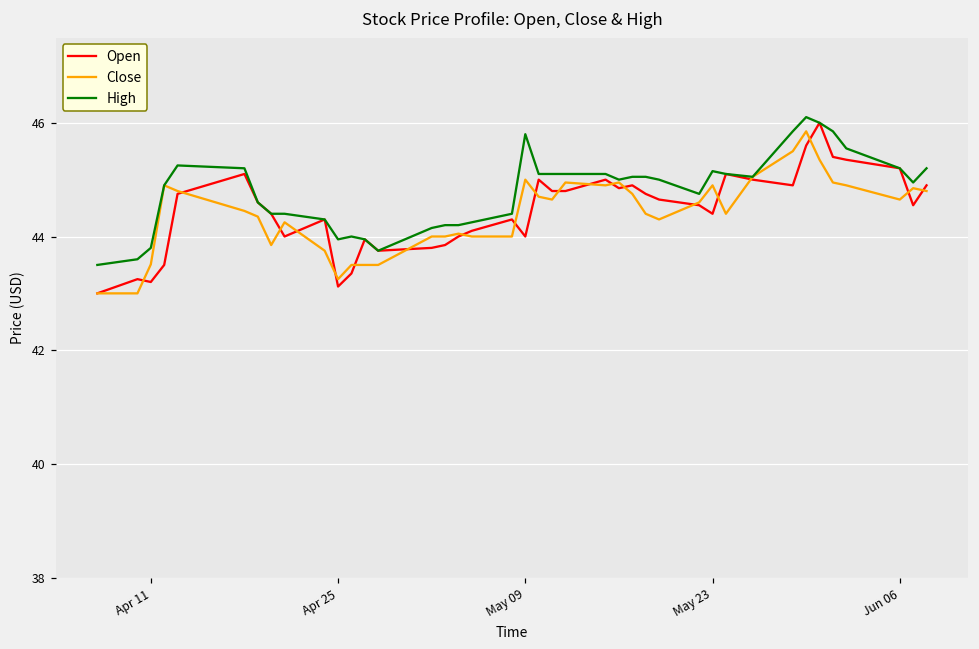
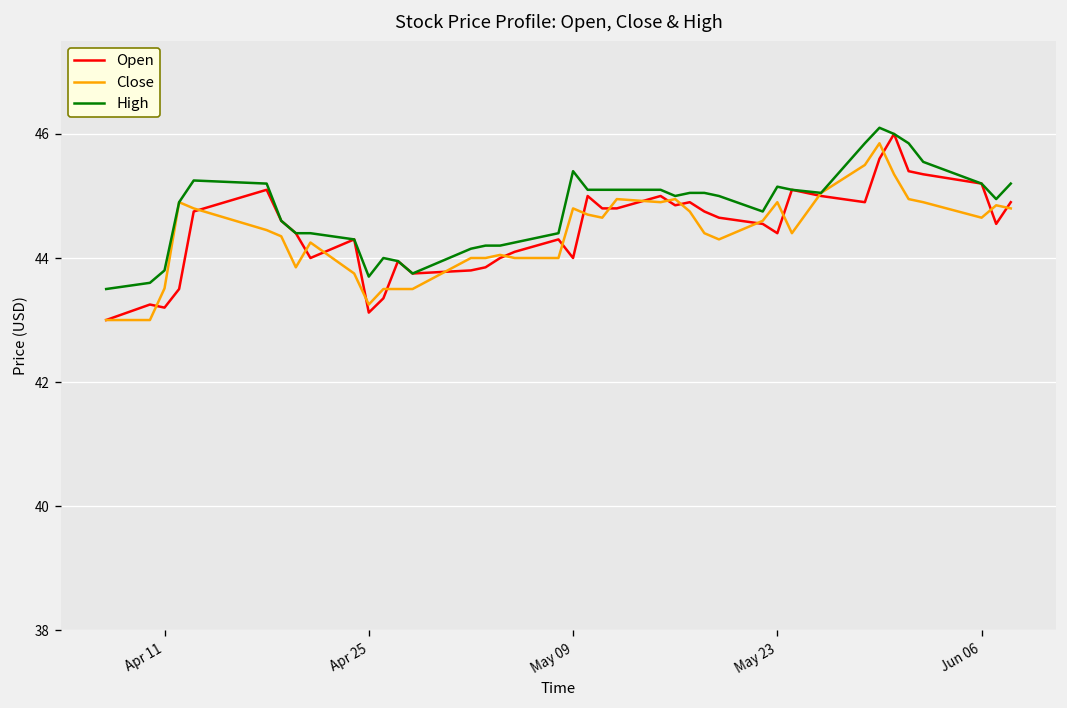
High, Apr 25: 44.0 -> 43.7
Close, May 09: 45.0 -> 44.8
High, May 09: 45.8 -> 45.4
